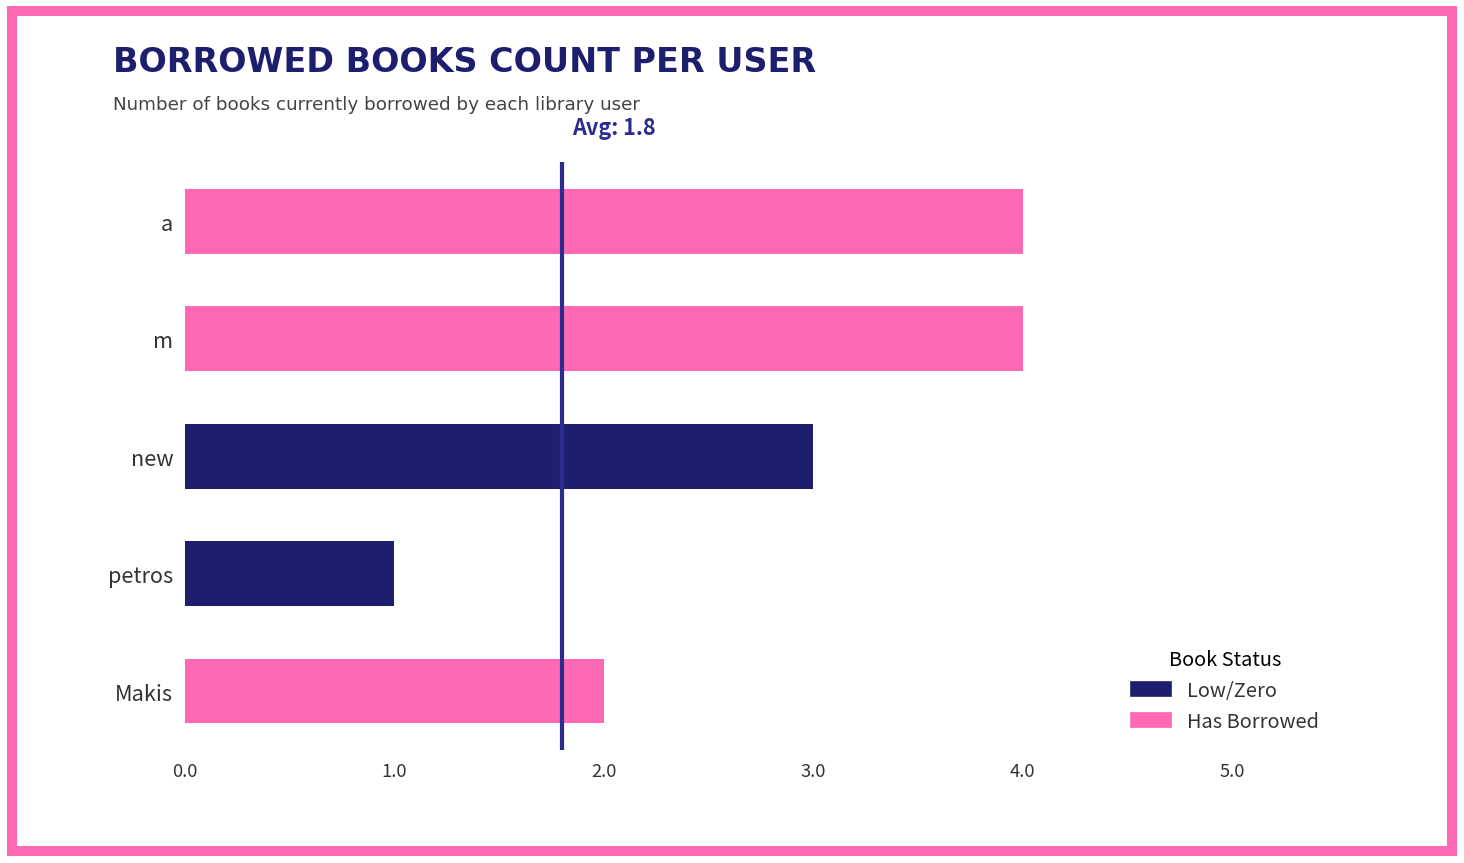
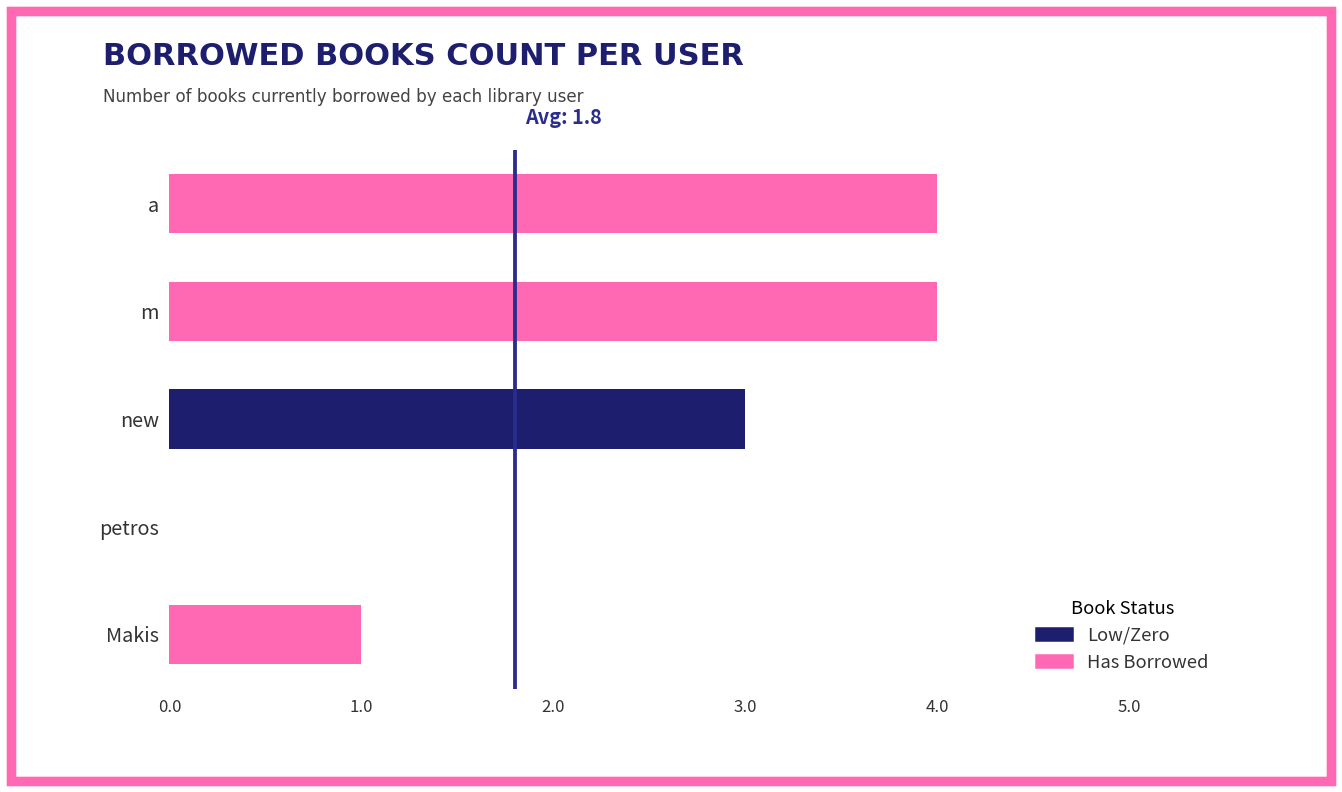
petros: 1 -> 0
Makis: 2 -> 1
